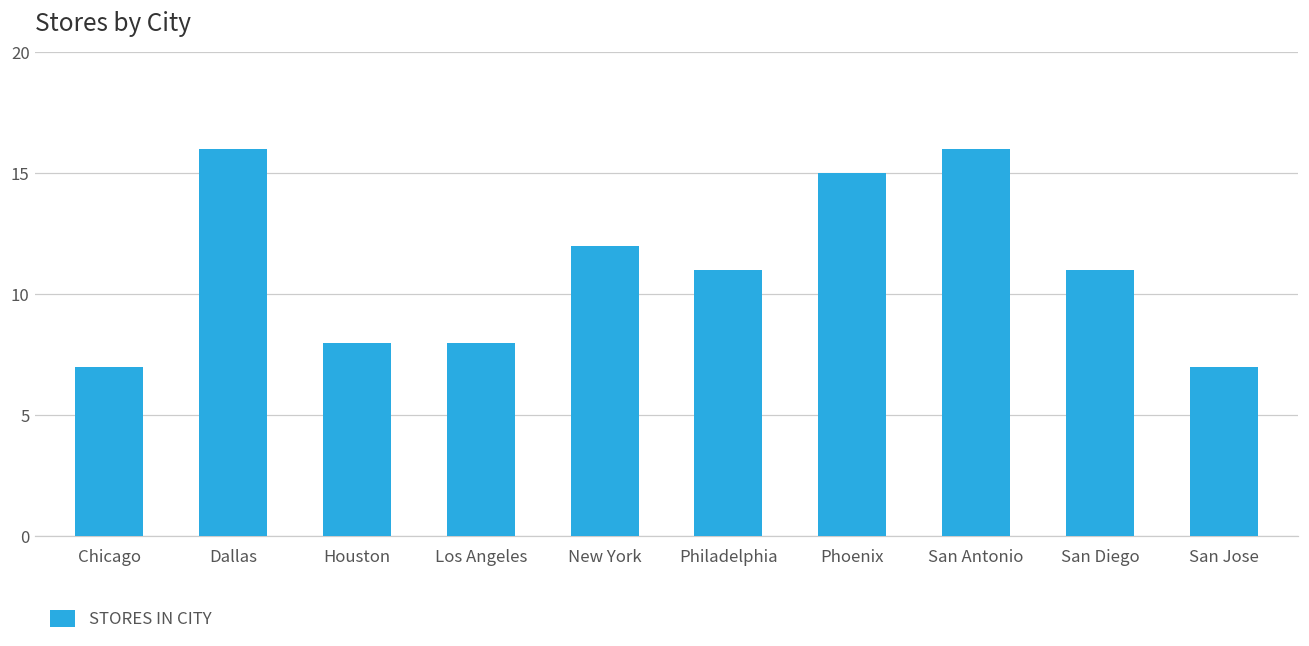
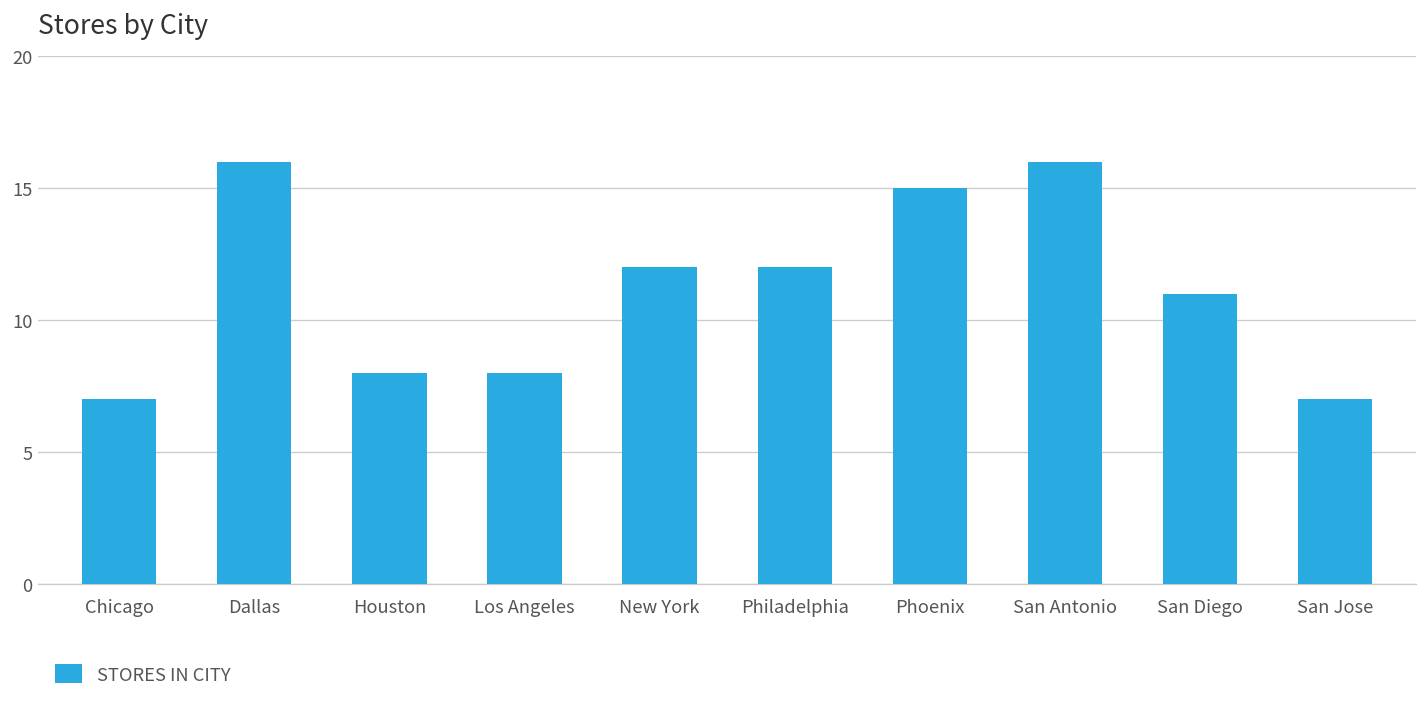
Philadelphia: 11 -> 12
